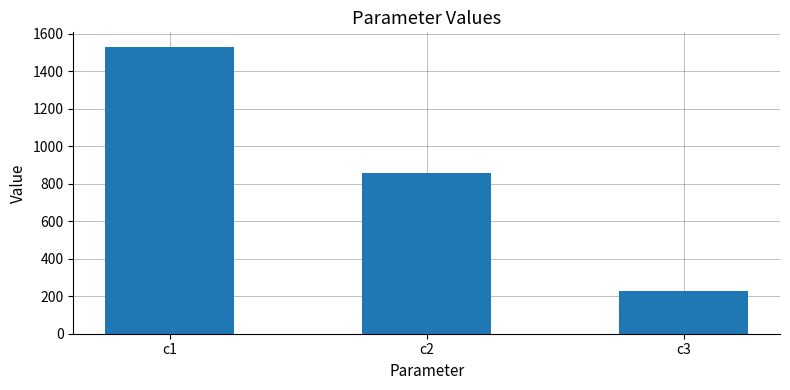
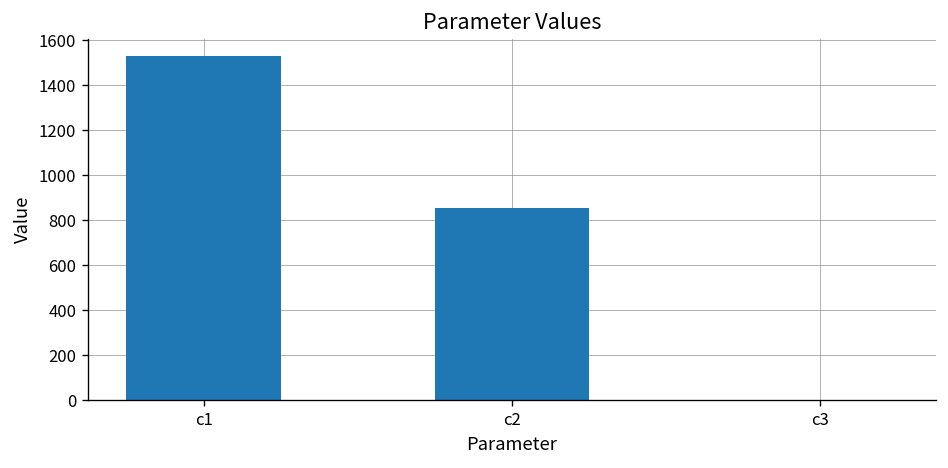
c3: 230 -> 0
